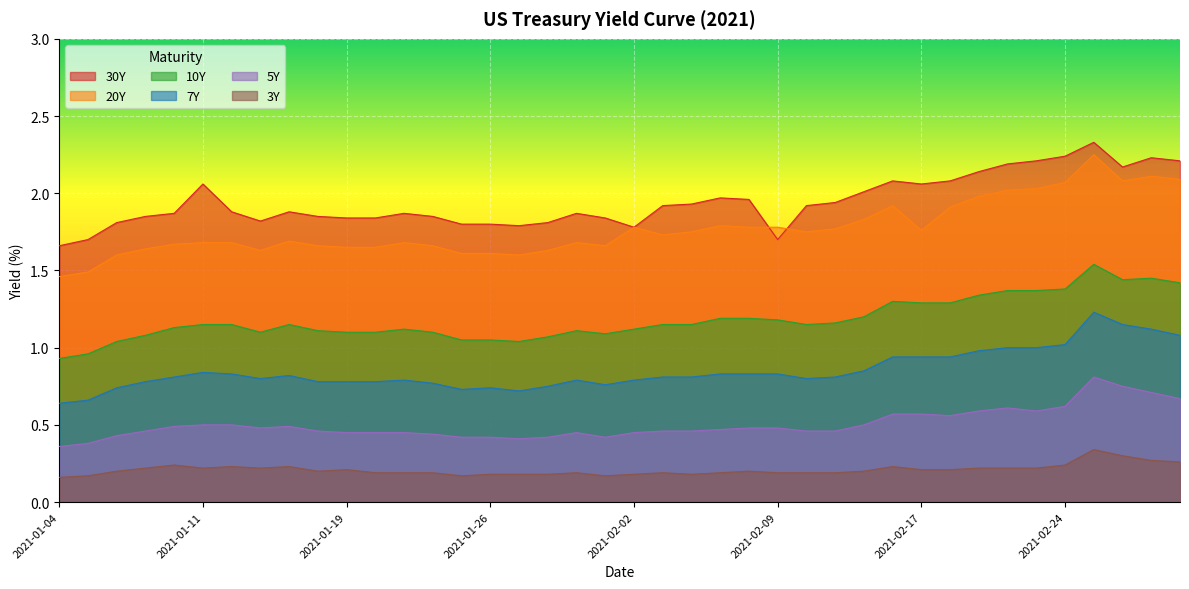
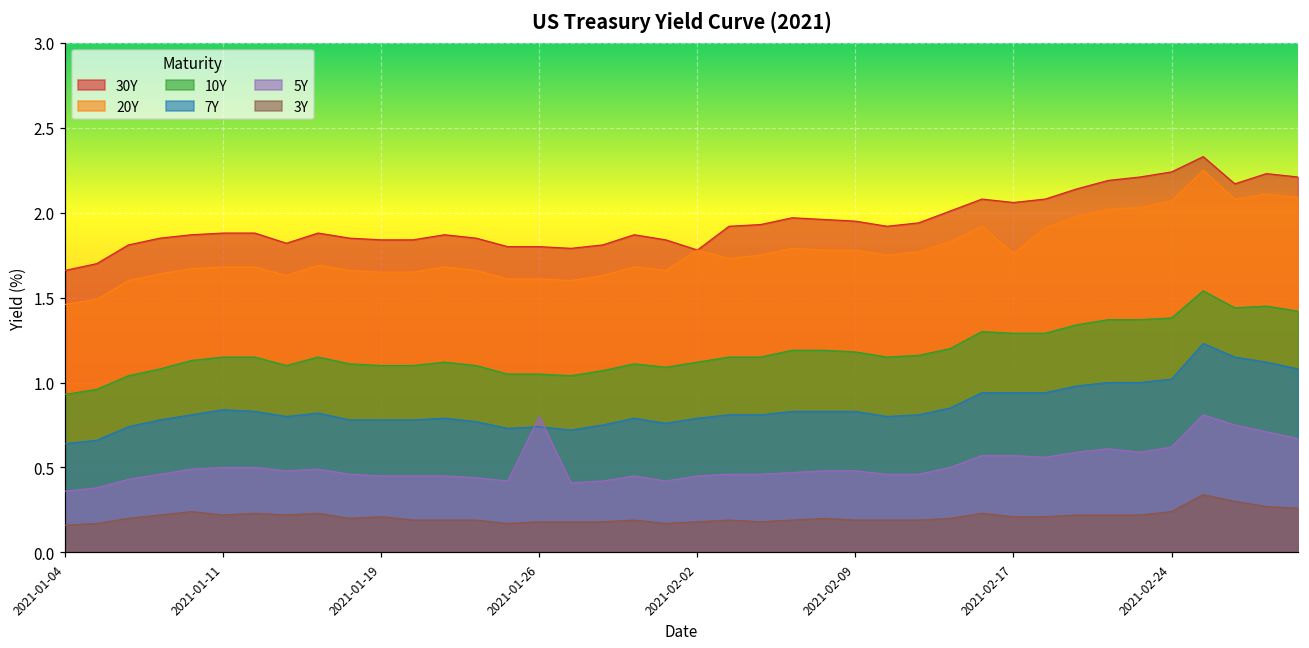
30Y, 2021-01-11: 2.06 -> 1.88
5Y, 2021-01-26: 0.42 -> 0.80
30Y, 2021-02-09: 1.70 -> 1.95
